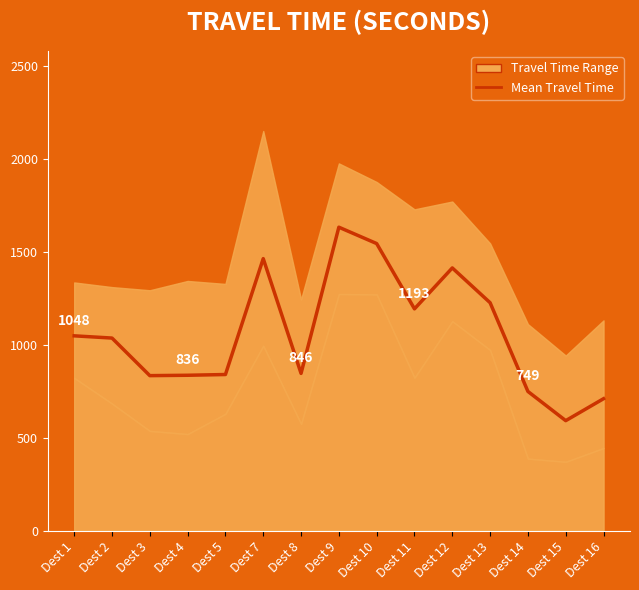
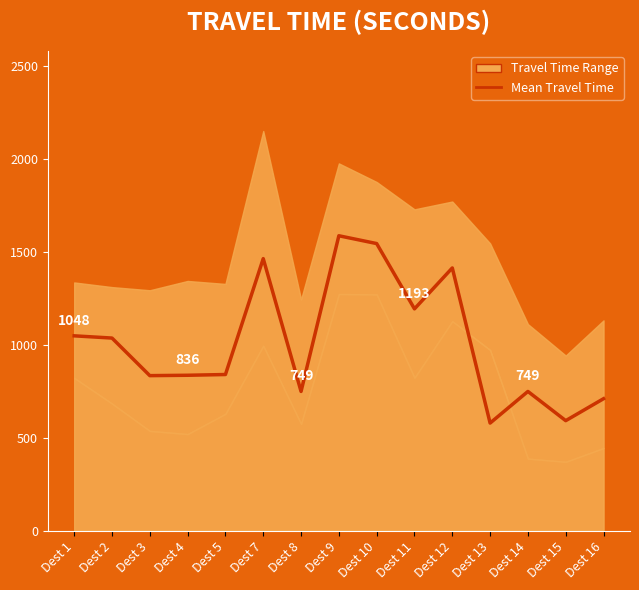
Mean Travel Time, Dest 8: 846 -> 749
Mean Travel Time, Dest 9: 1630 -> 1590
Mean Travel Time, Dest 13: 1230 -> 580
